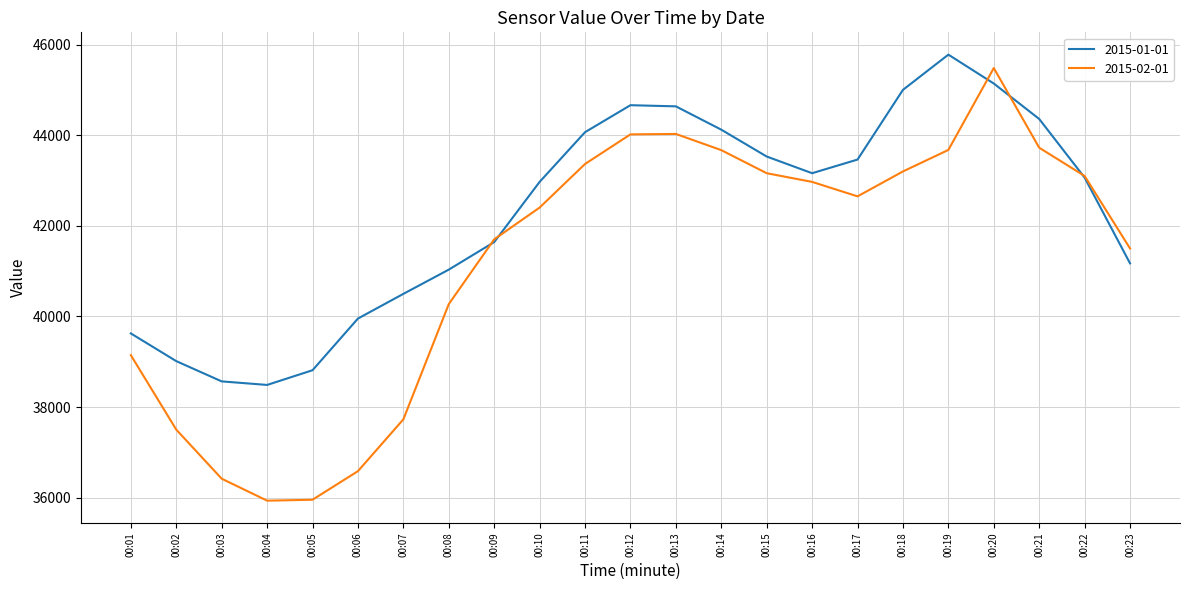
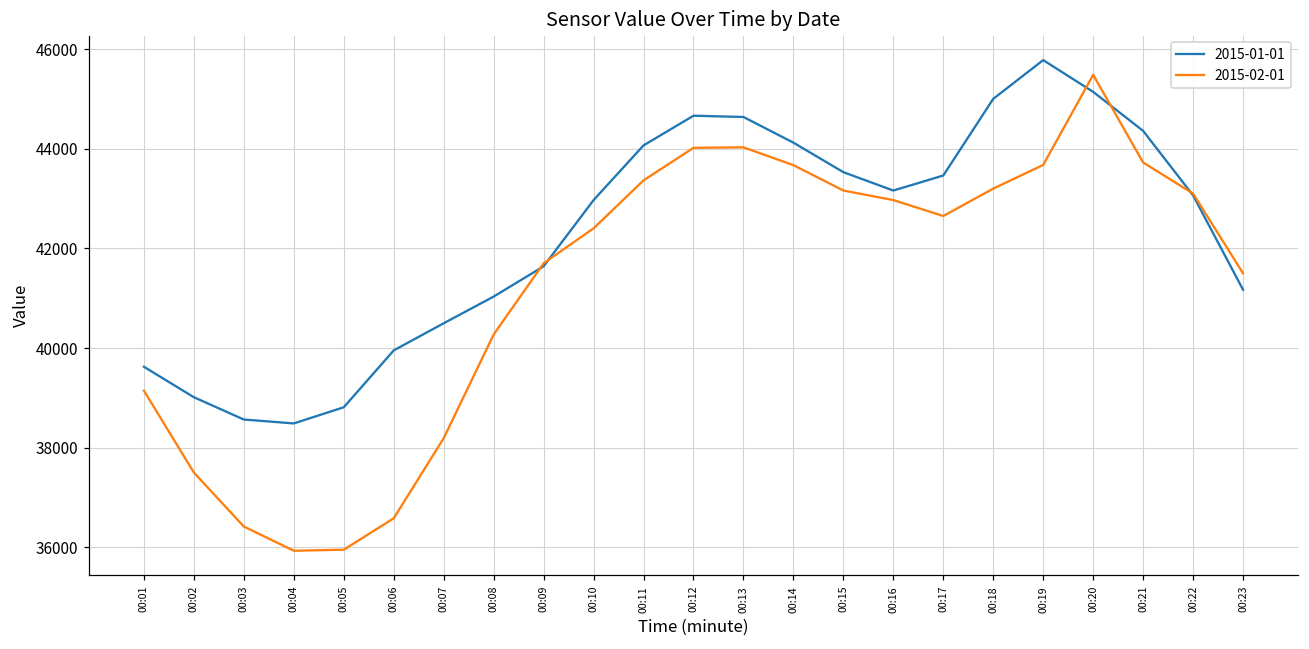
2015-02-01, 00:07: 37700 -> 38200
